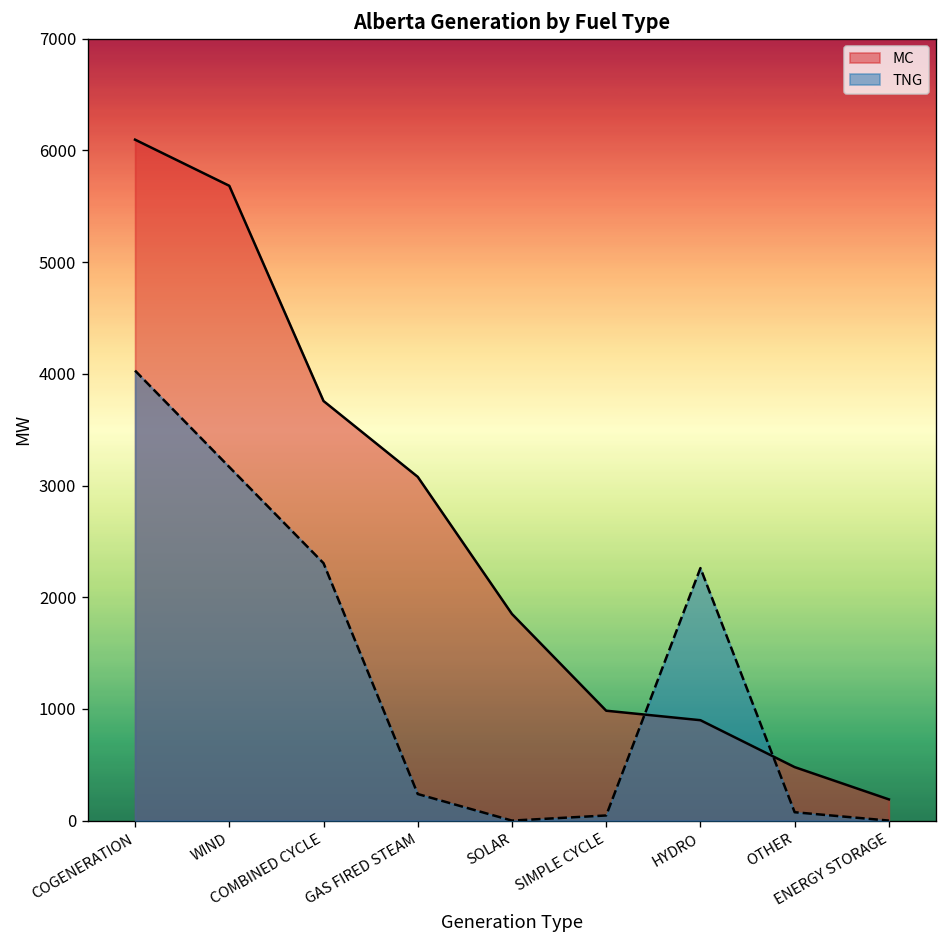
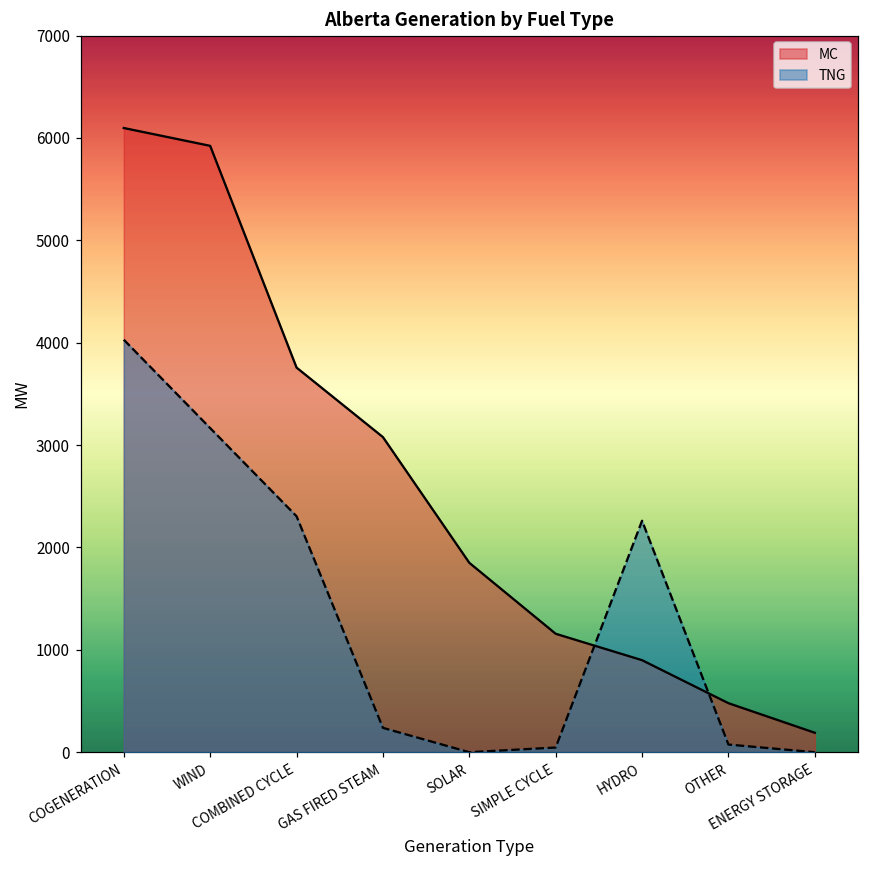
MC, WIND: 5700 -> 5900
MC, SIMPLE CYCLE: 1000 -> 1200
